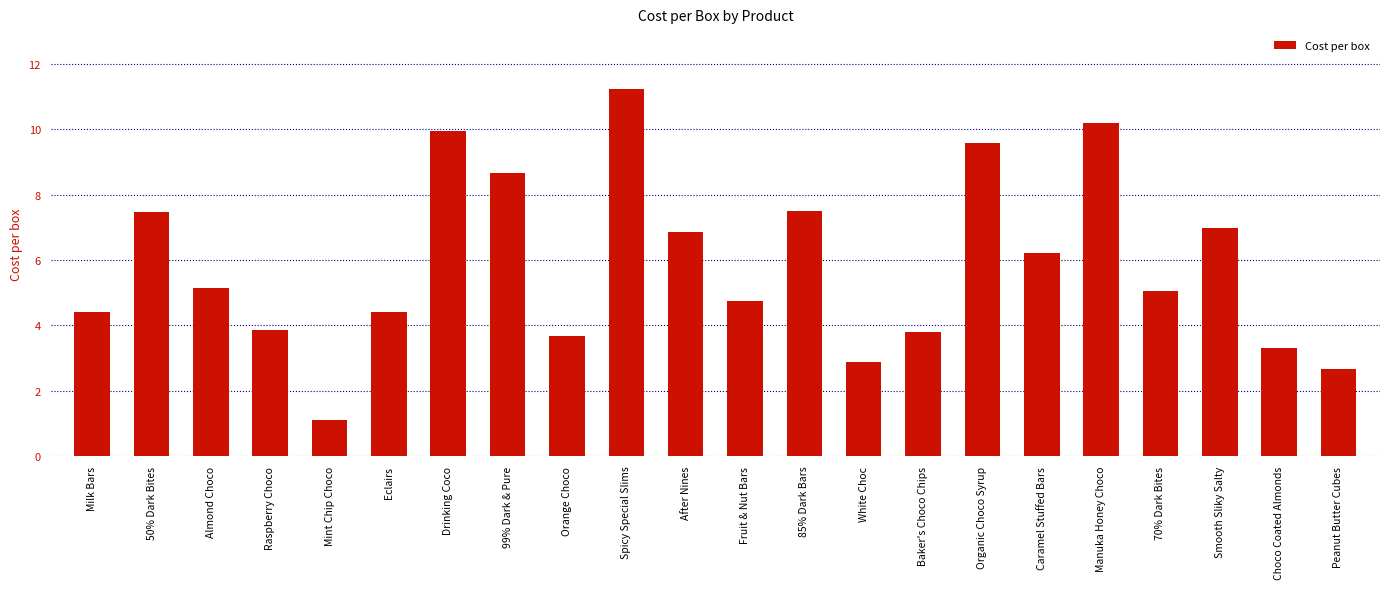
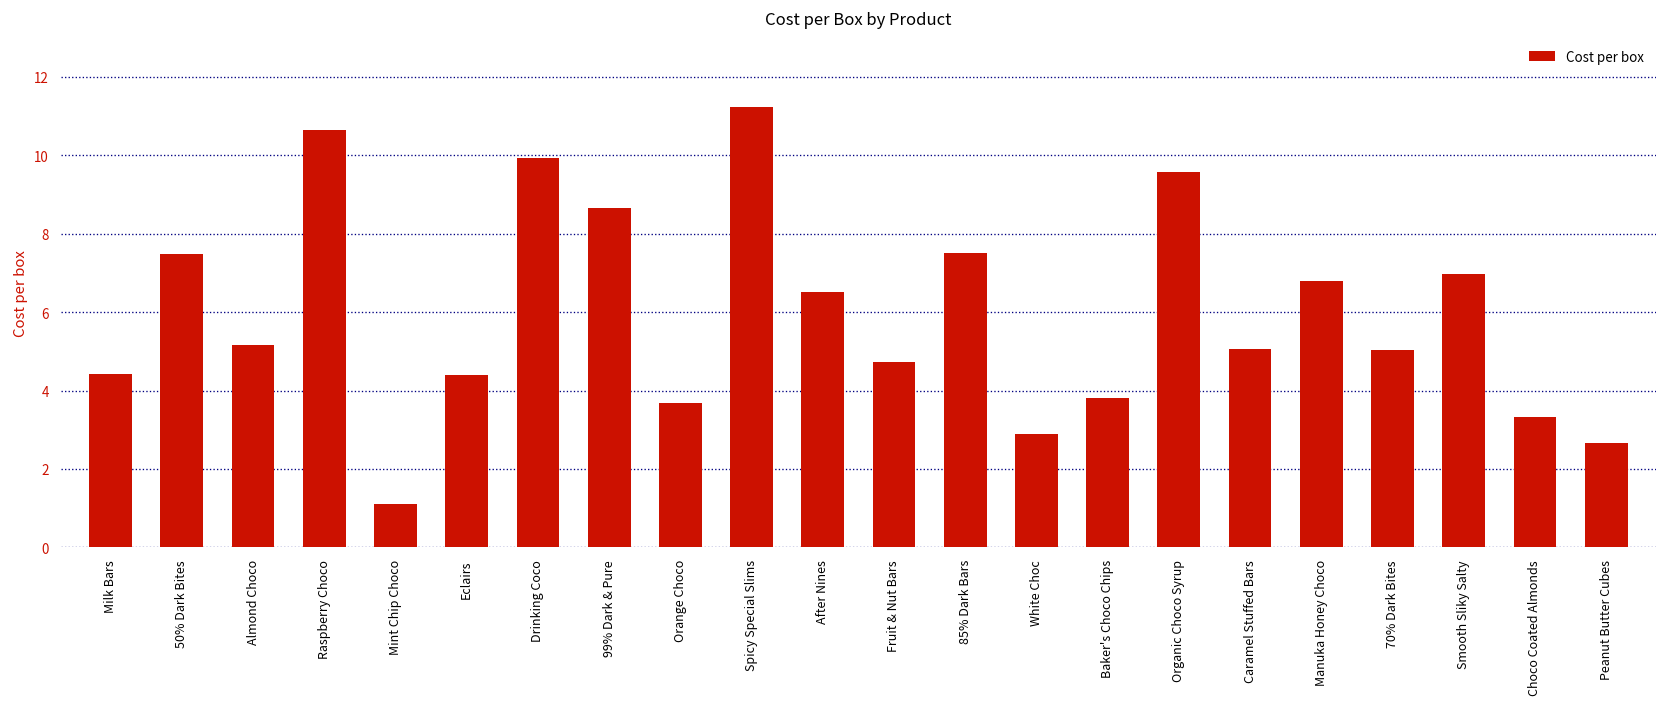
Raspberry Choco: 3.9 -> 10.6
After Nines: 6.9 -> 6.5
Caramel Stuffed Bars: 6.2 -> 5.1
Manuka Honey Choco: 10.2 -> 6.8
